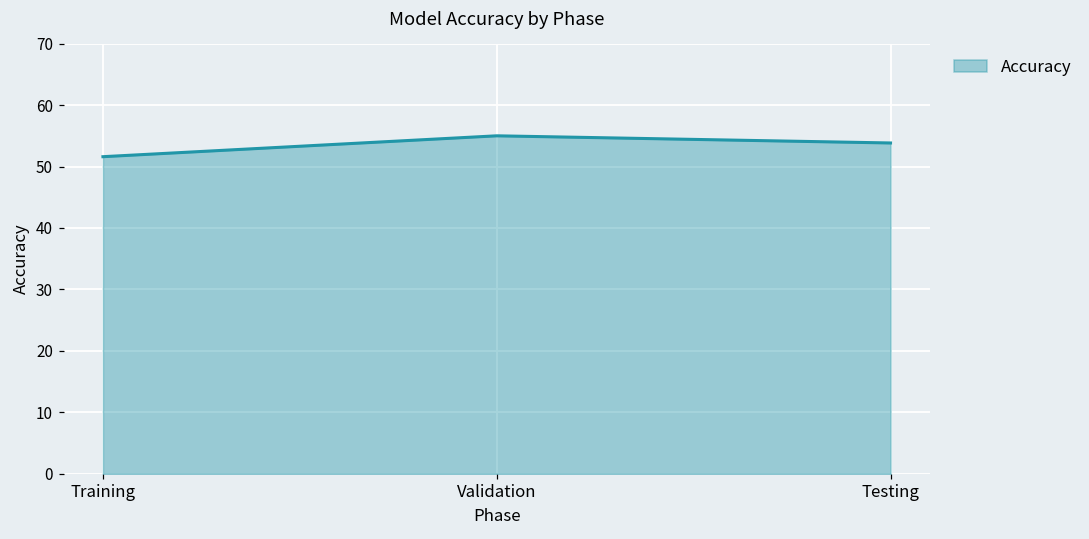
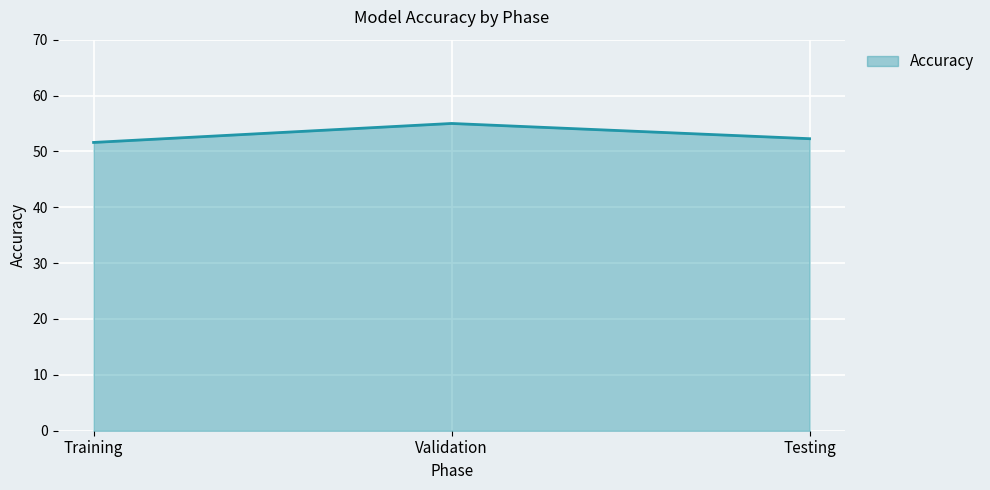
Testing: 54 -> 52
